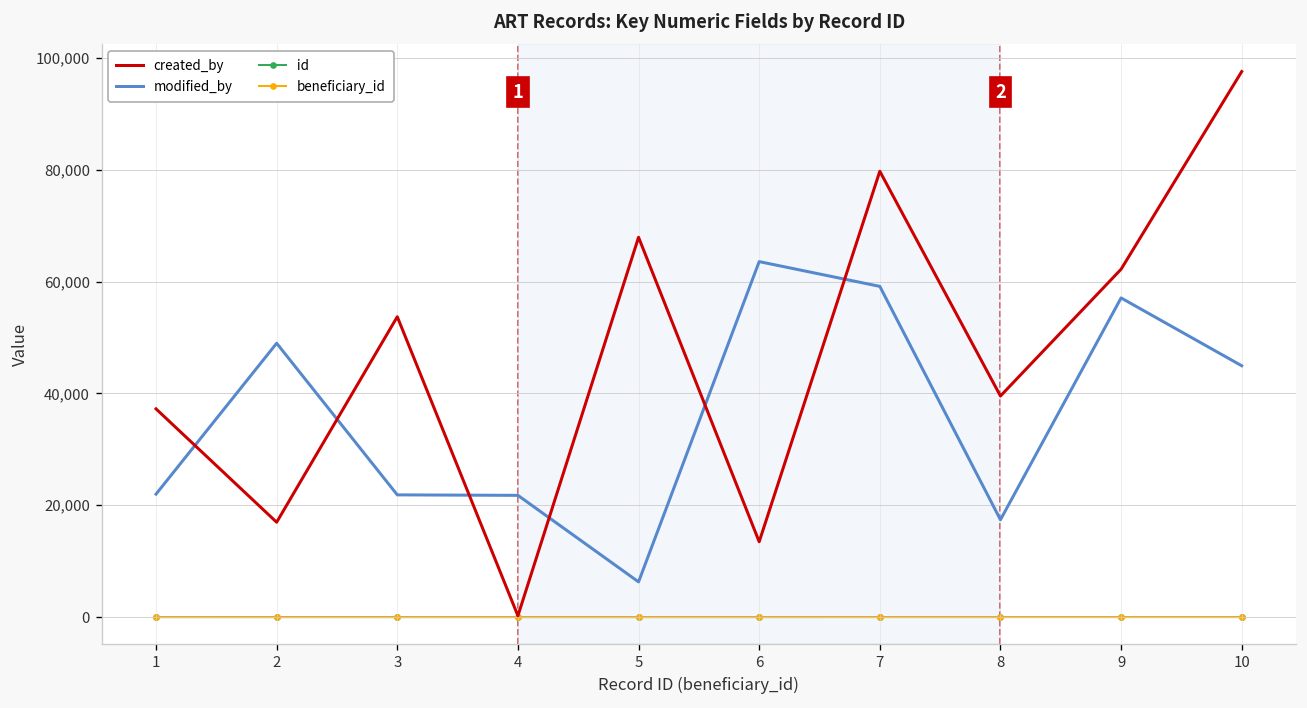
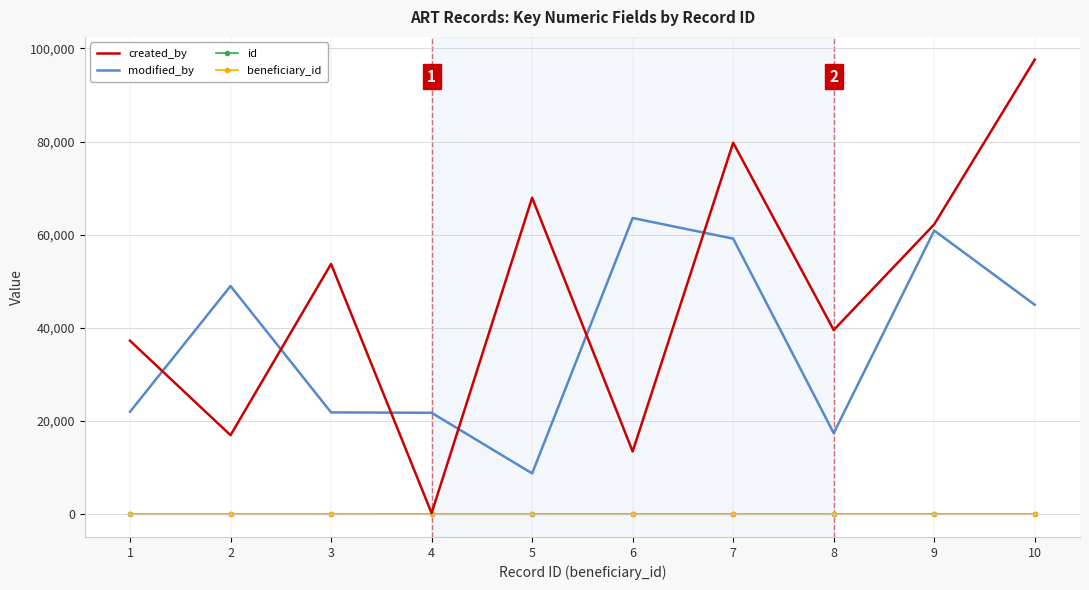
modified_by, 5: 6,000 -> 9,000
modified_by, 9: 57,000 -> 61,000
